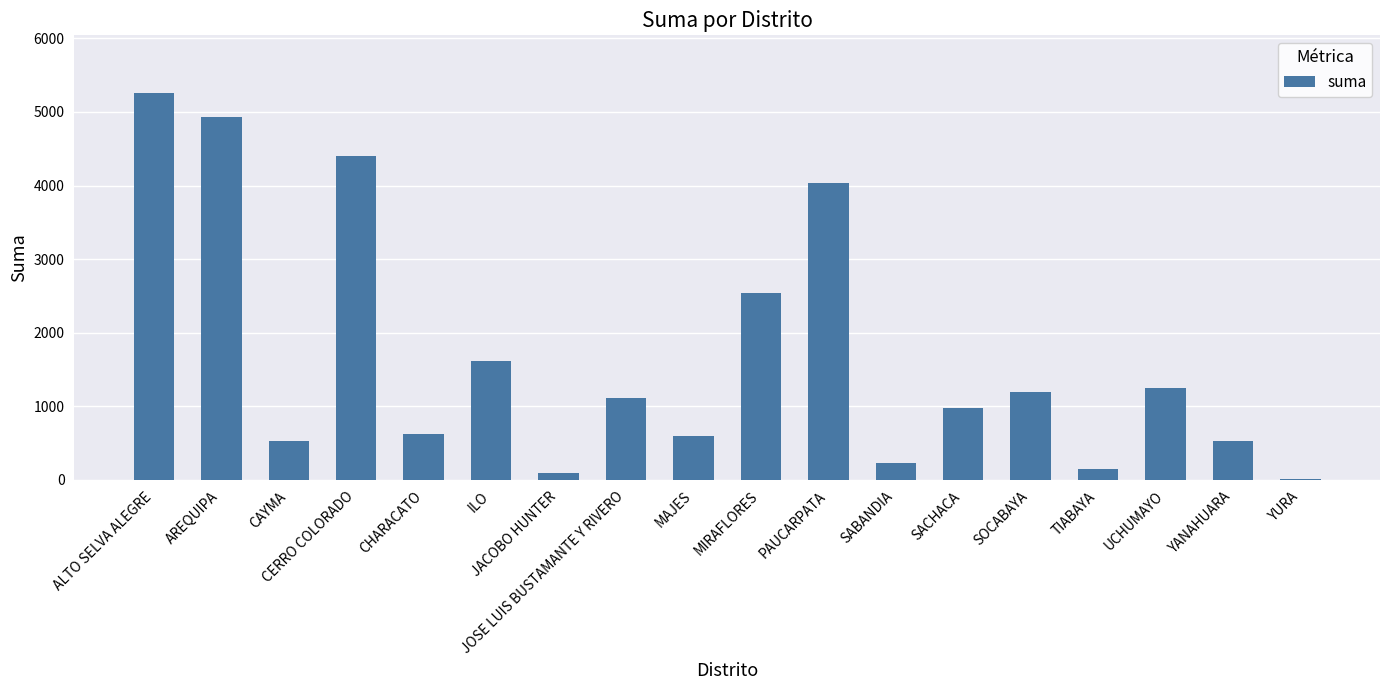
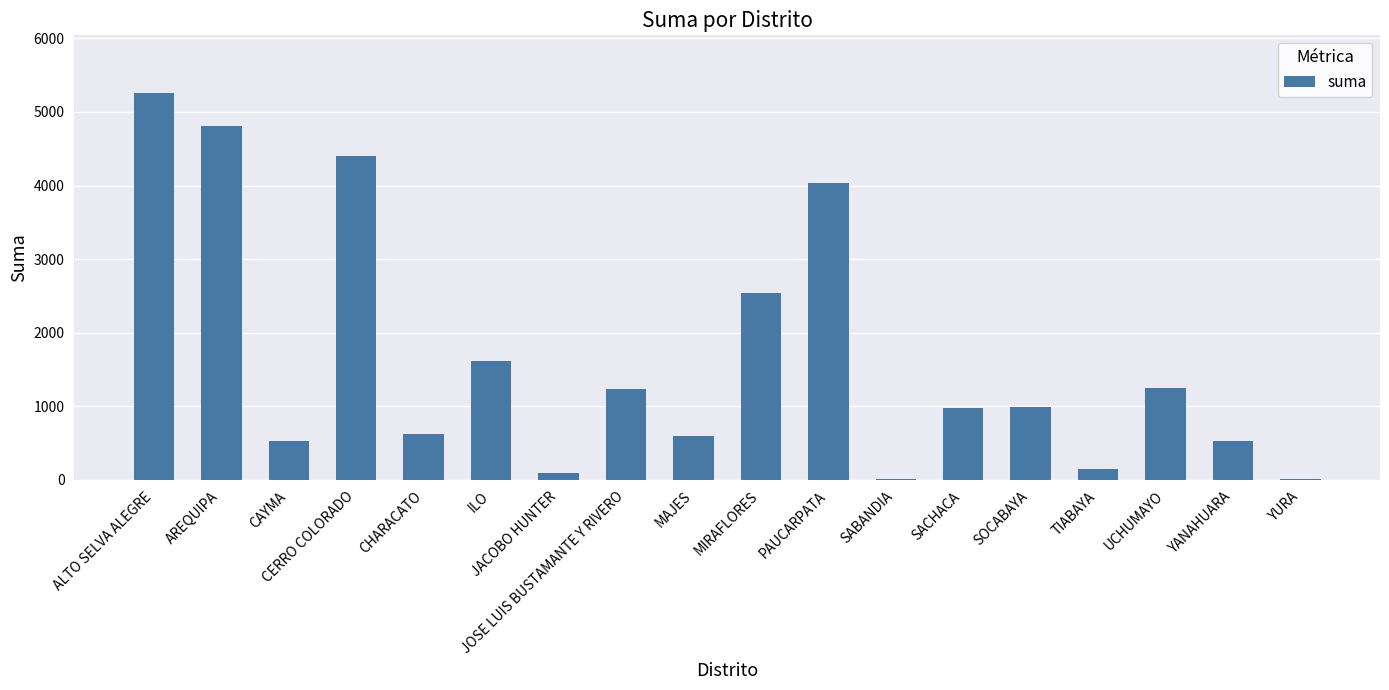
AREQUIPA: 4900 -> 4800
JOSE LUIS BUSTAMANTE Y RIVERO: 1100 -> 1200
SABANDIA: 200 -> 0
SOCABAYA: 1200 -> 1000
